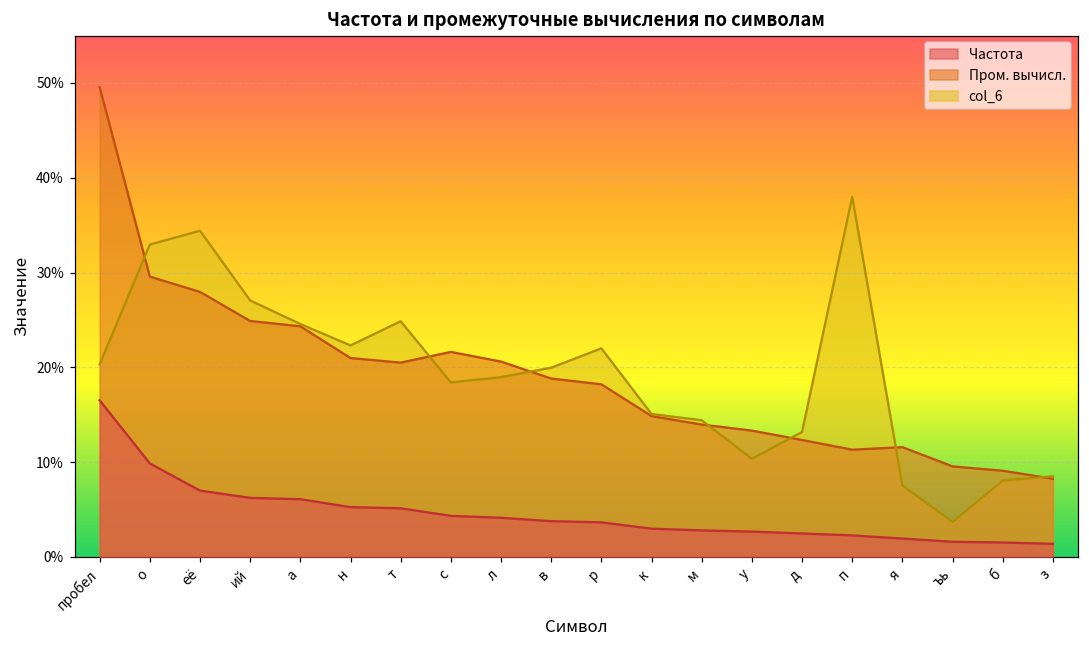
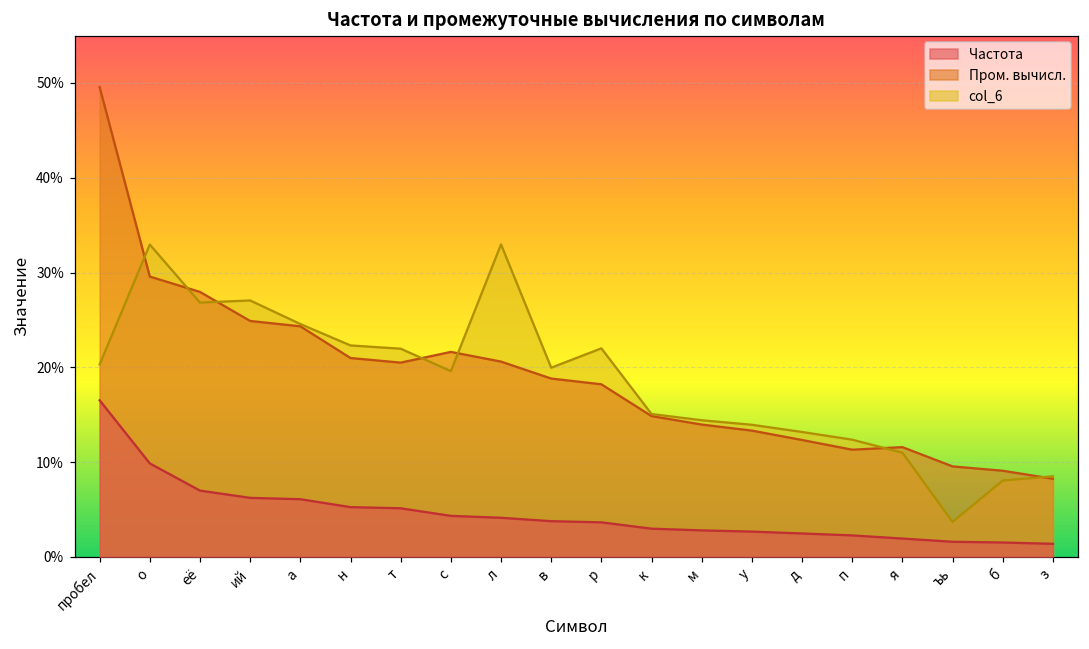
col_6, её: 34% -> 27%
col_6, т: 25% -> 22%
col_6, с: 18% -> 20%
col_6, л: 19% -> 33%
col_6, у: 10% -> 14%
col_6, п: 38% -> 12%
col_6, я: 8% -> 11%
